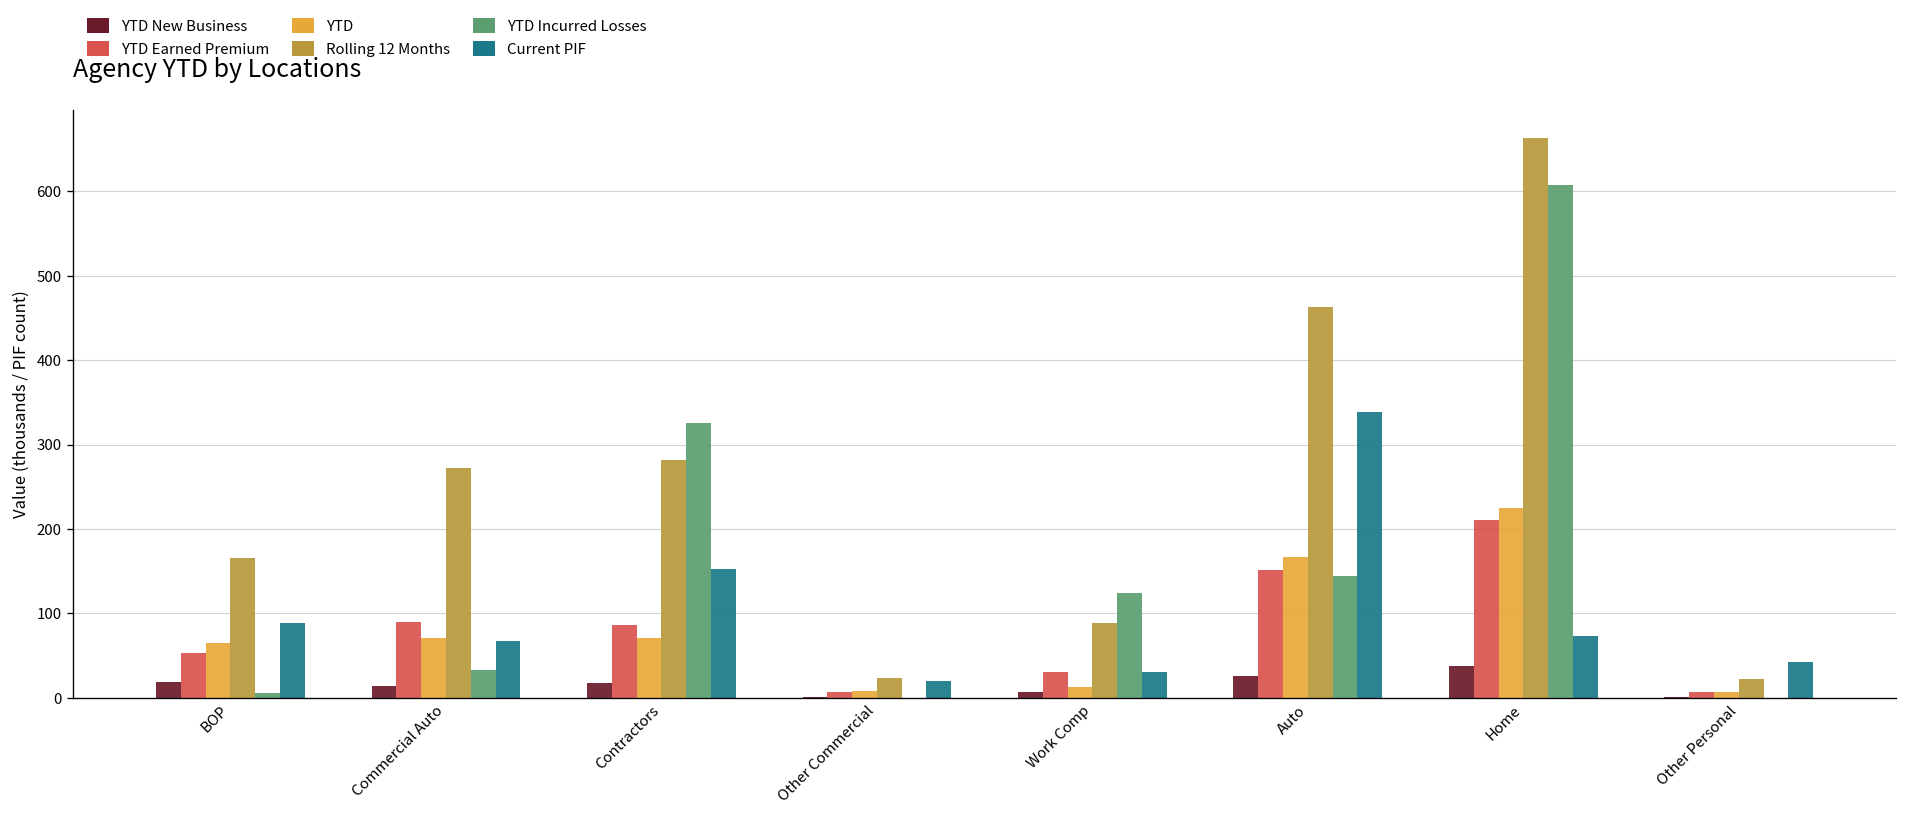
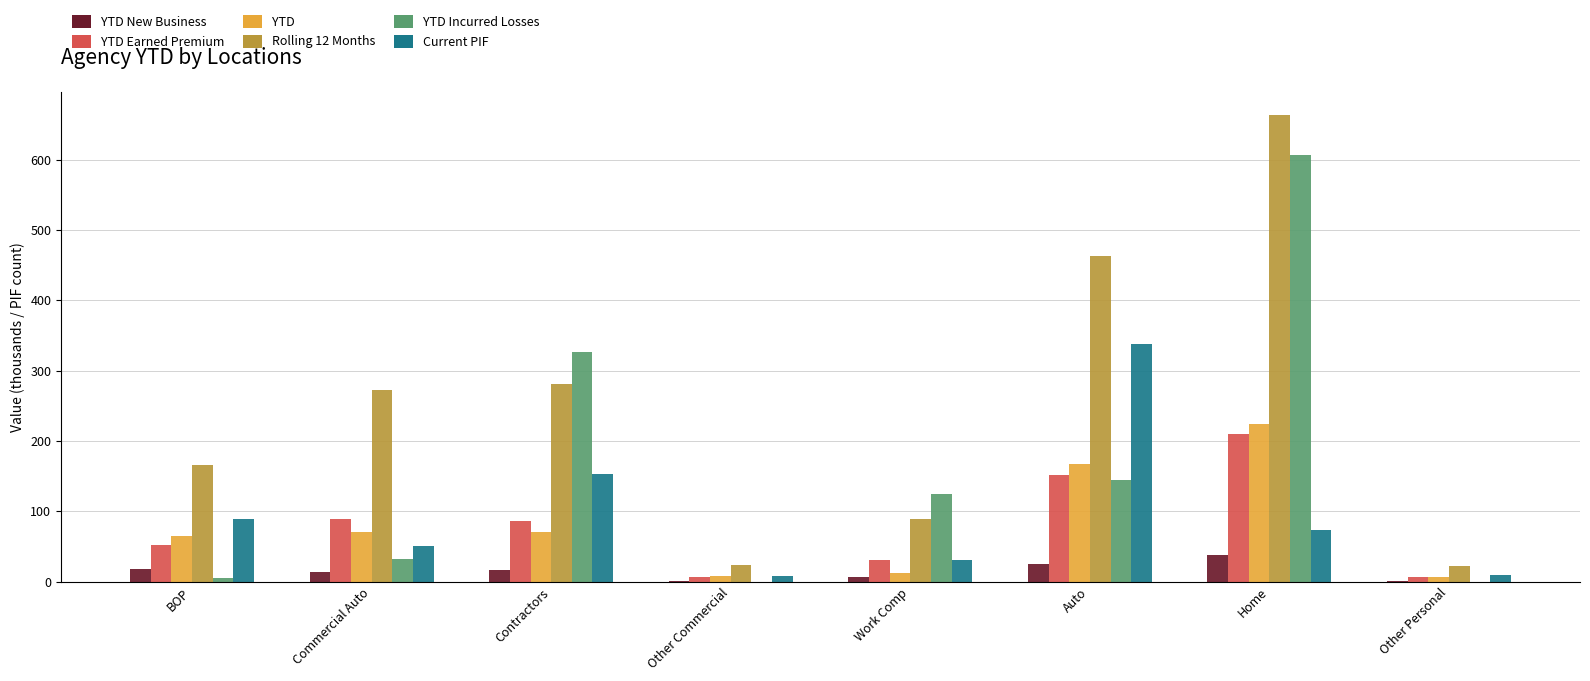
Current PIF, Commercial Auto: 70 -> 50
Current PIF, Other Commercial: 20 -> 10
Current PIF, Other Personal: 40 -> 10
